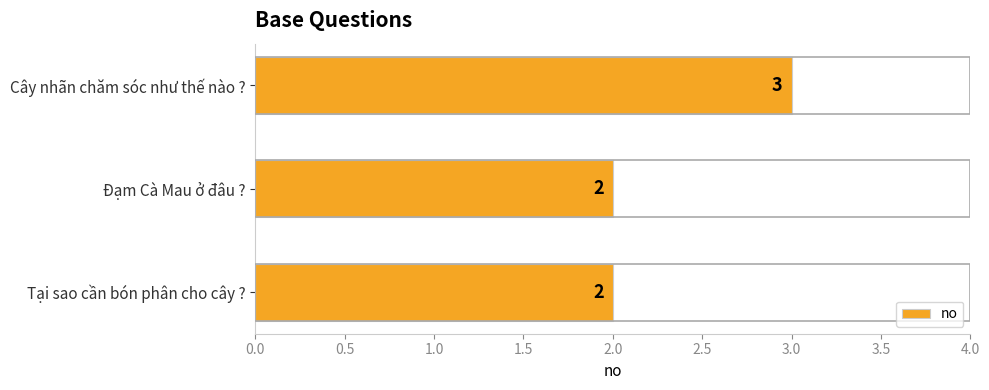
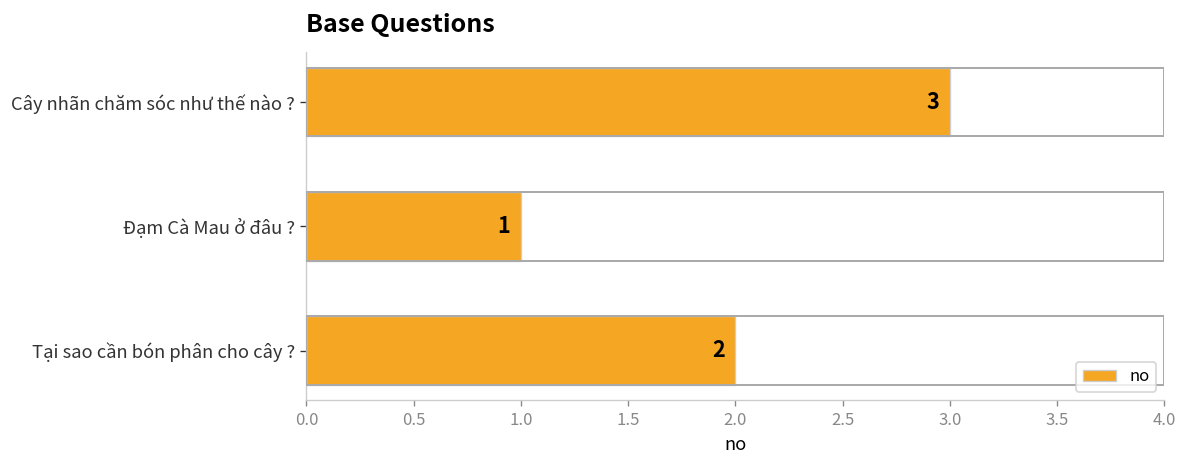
Đạm Cà Mau ở đâu ?: 2 -> 1
